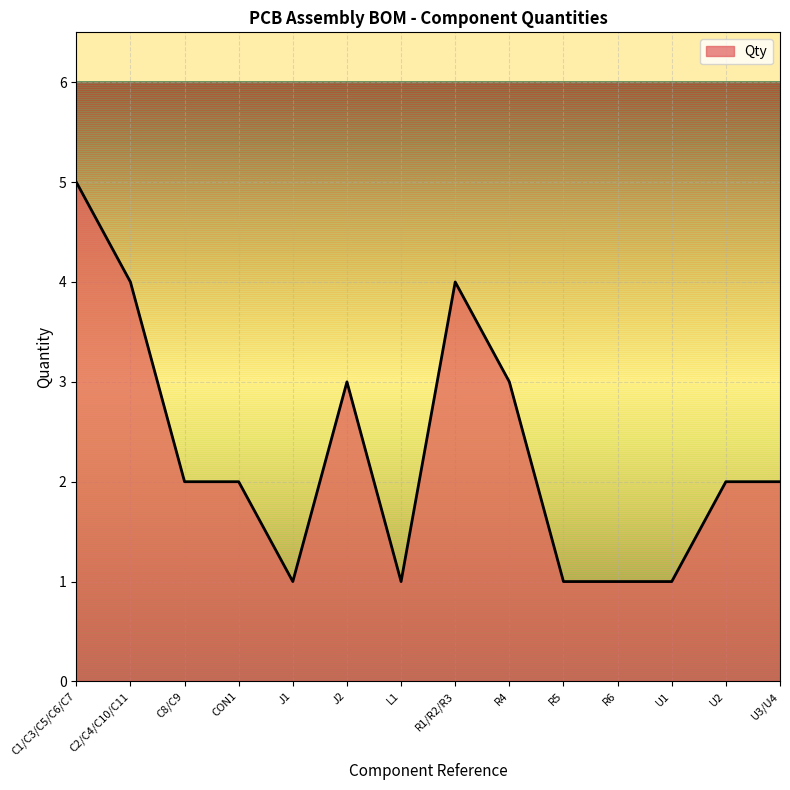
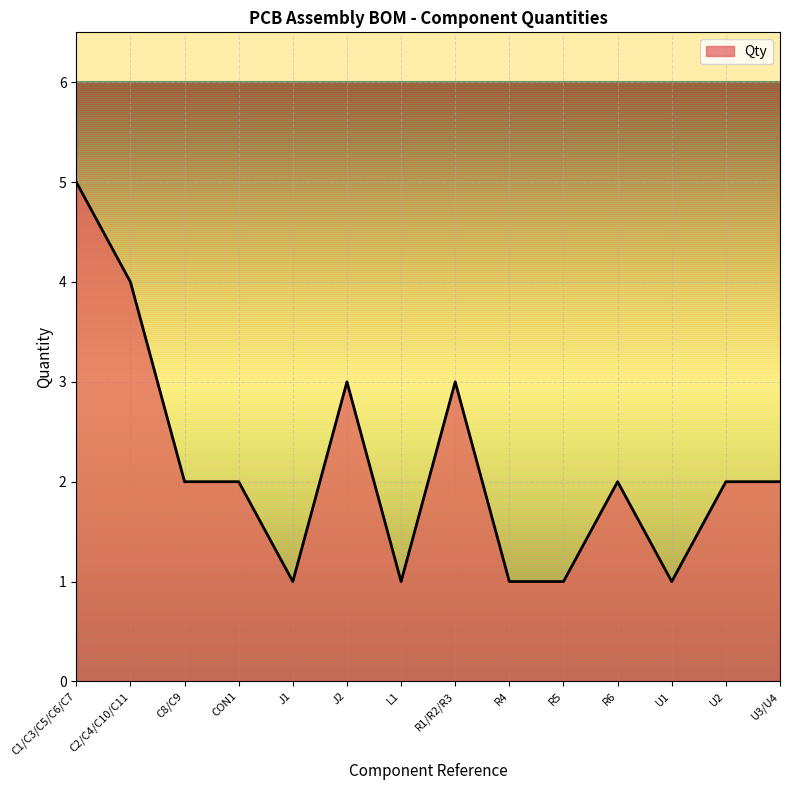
Qty, R1/R2/R3: 4 -> 3
Qty, R4: 3 -> 1
Qty, R6: 1 -> 2
